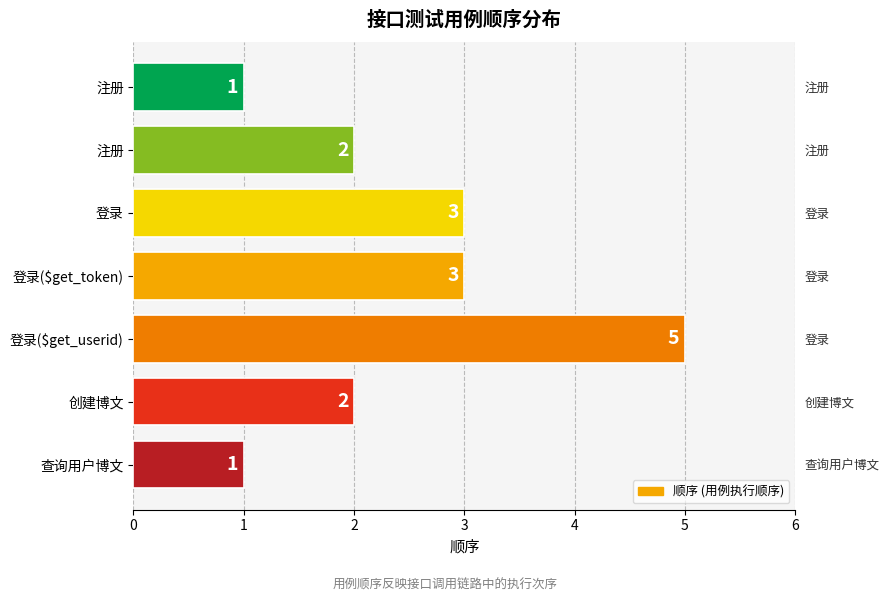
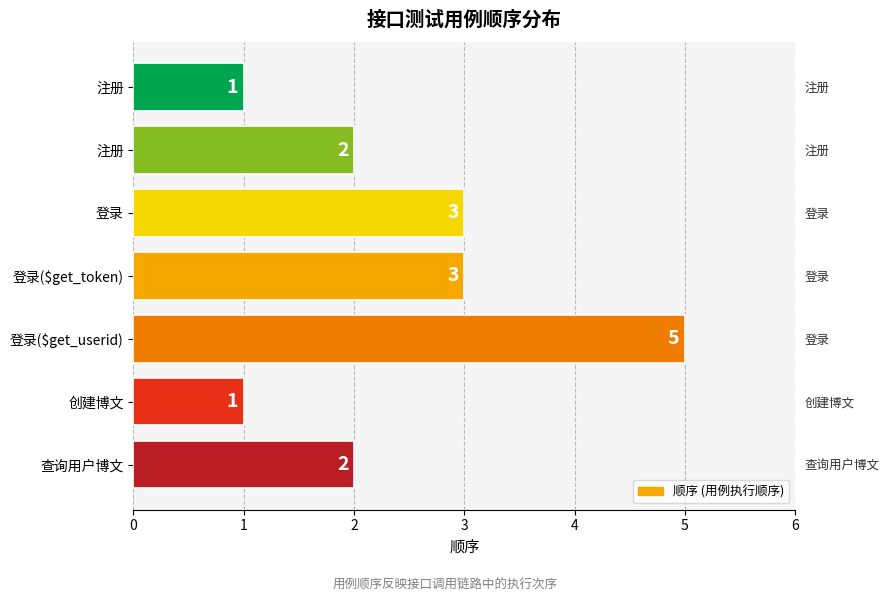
创建博文: 2 -> 1
查询用户博文: 1 -> 2
